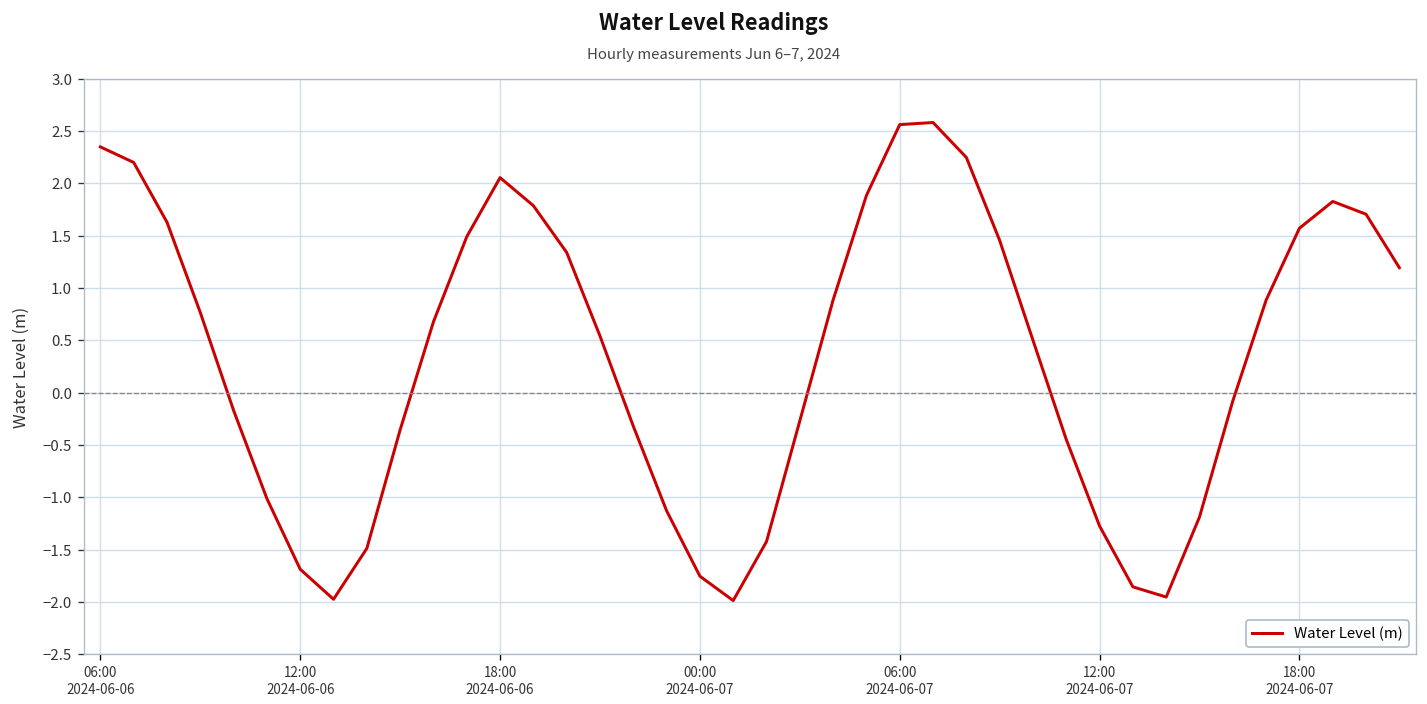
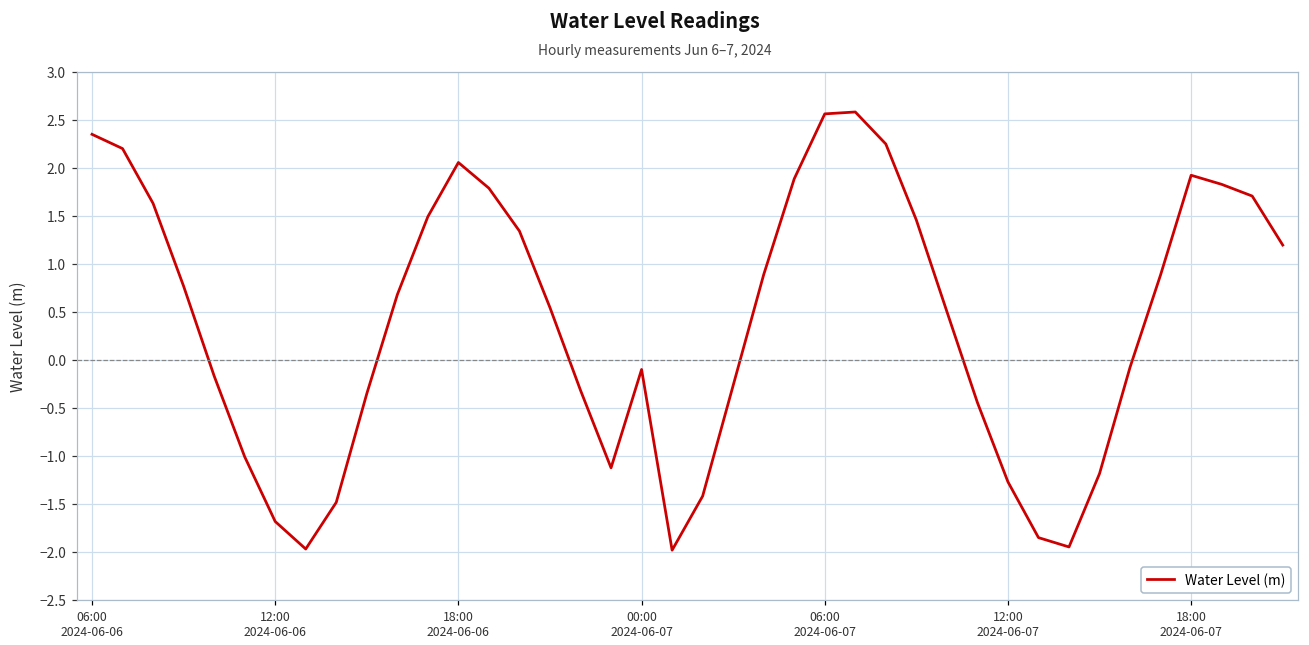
00:00 2024-06-07: -1.8 -> -0.1
18:00 2024-06-07: 1.6 -> 1.9
